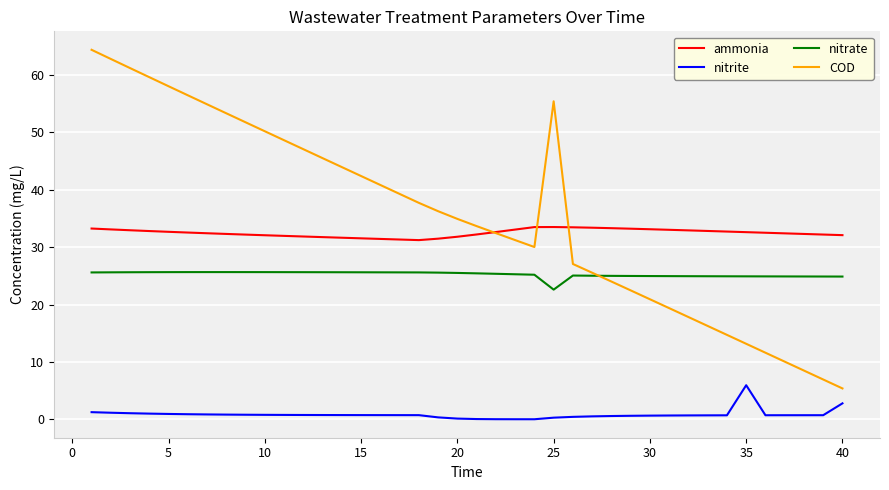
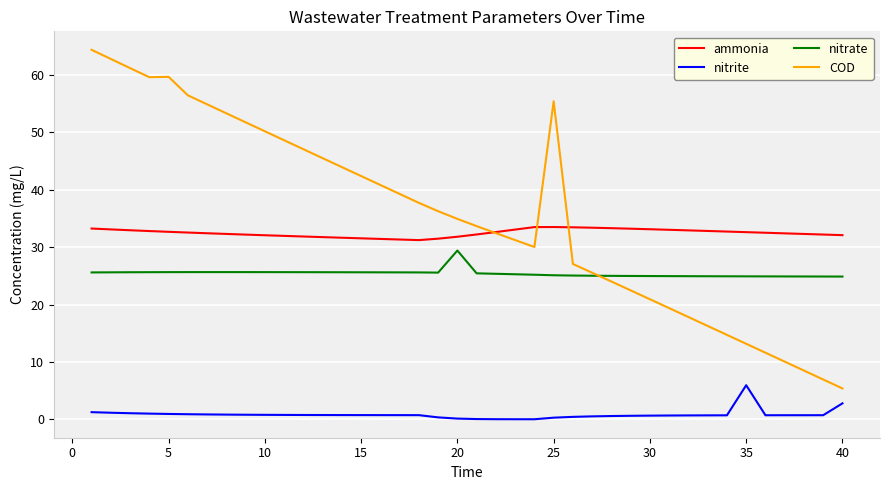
COD, 5: 58 -> 60
nitrate, 20: 25 -> 29
nitrate, 25: 23 -> 25
